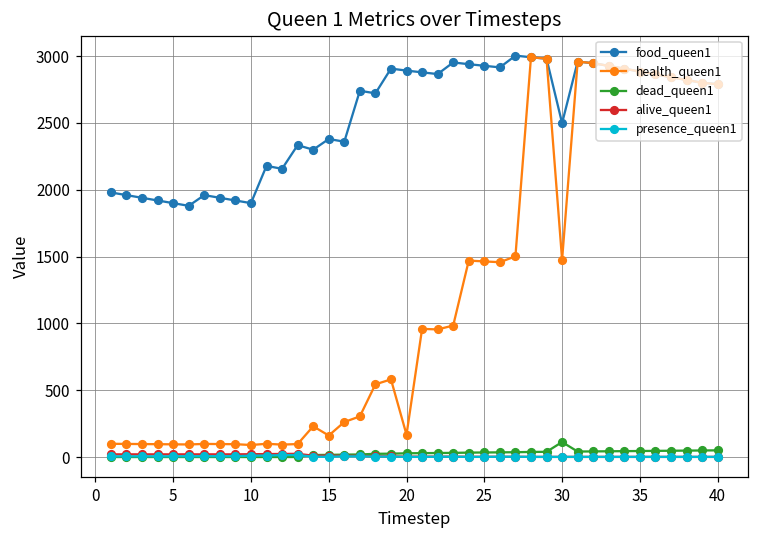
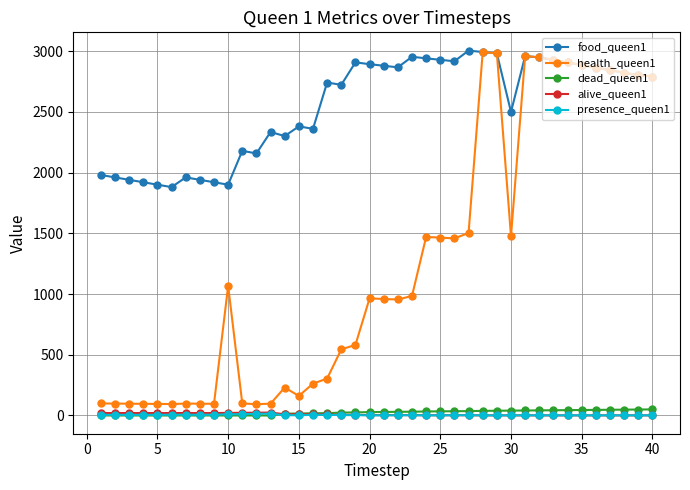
health_queen1, 10: 90 -> 1070
health_queen1, 20: 170 -> 960
dead_queen1, 30: 110 -> 40
